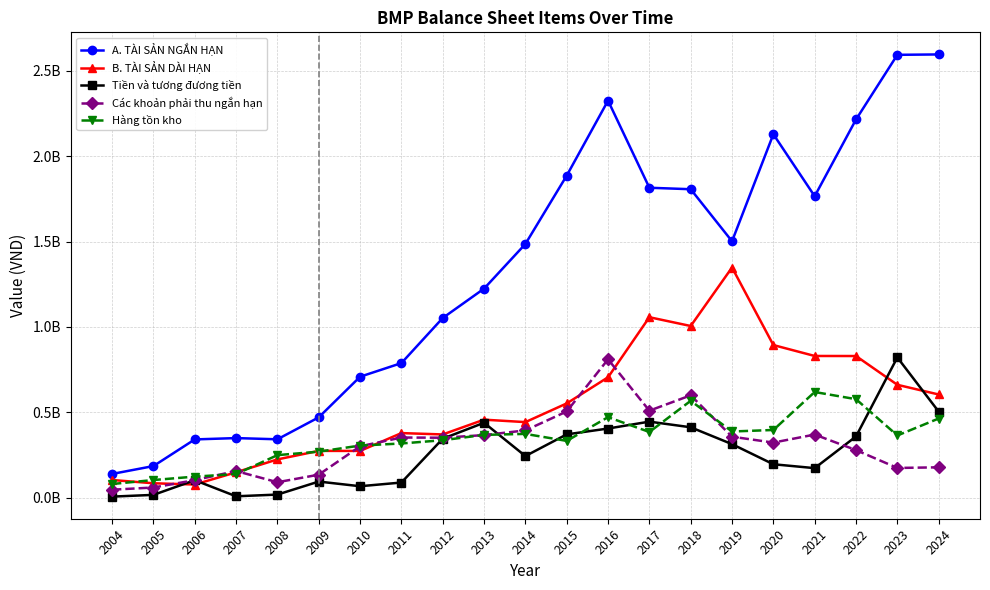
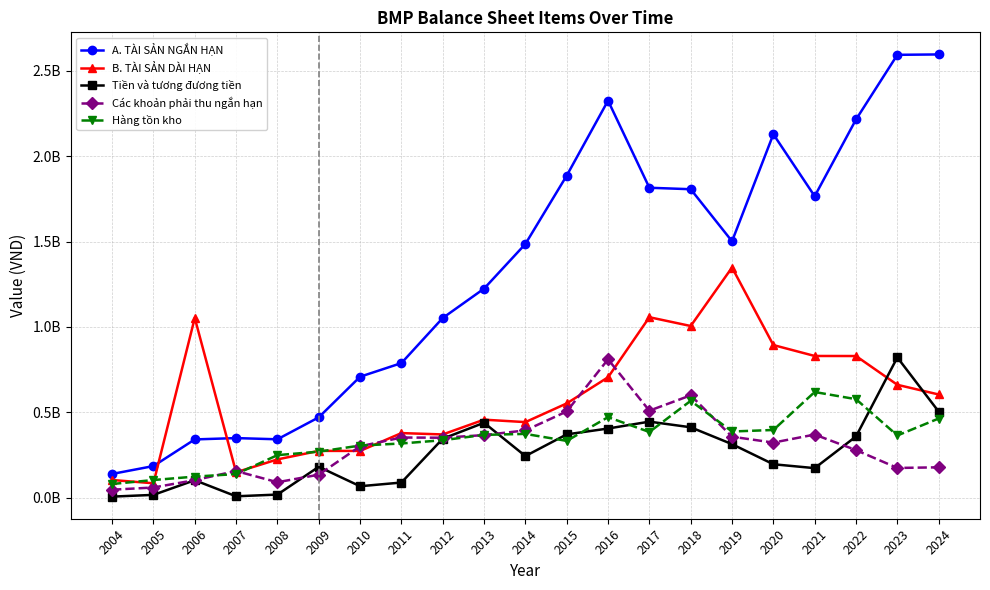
B. TÀI SẢN DÀI HẠN, 2006: 80000000 -> 1050000000
Tiền và tương đương tiền, 2009: 90000000 -> 180000000
